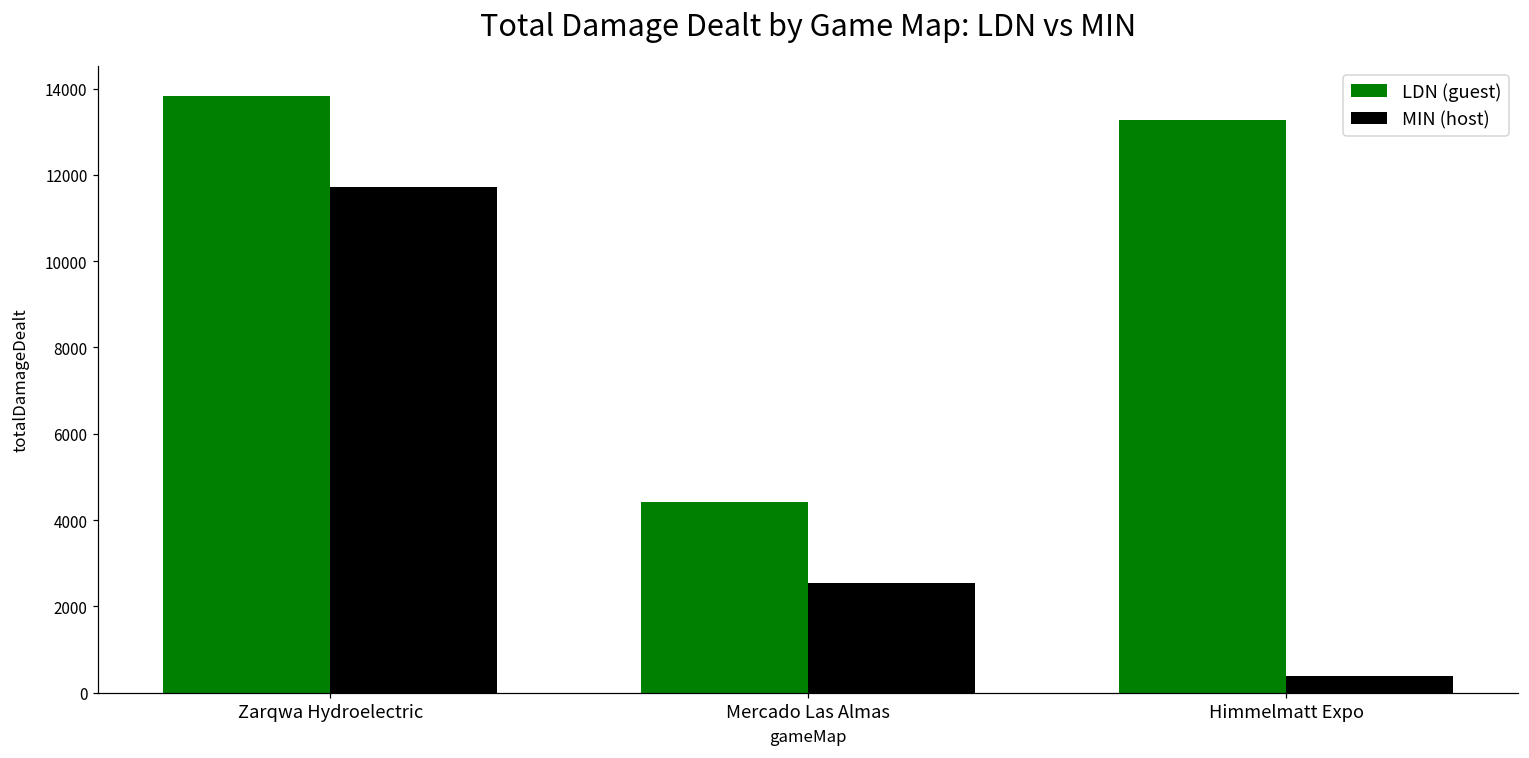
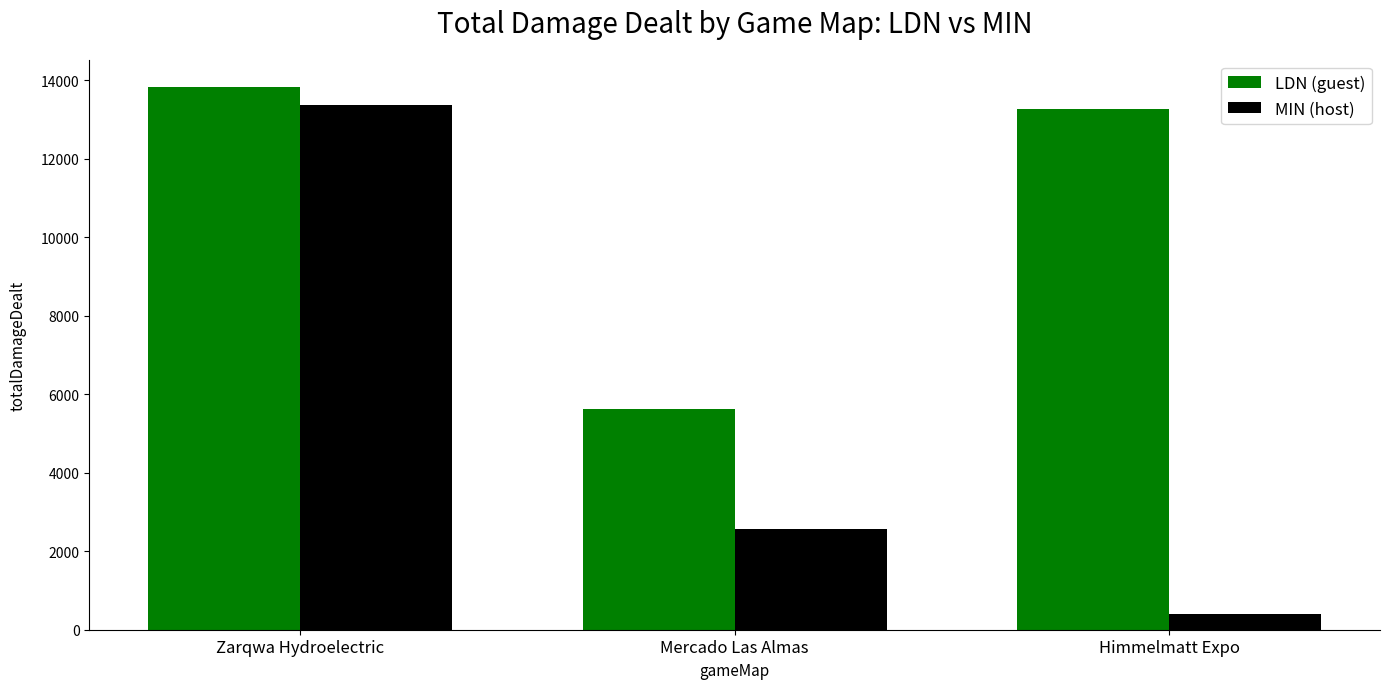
MIN (host), Zarqwa Hydroelectric: 11700 -> 13400
LDN (guest), Mercado Las Almas: 4400 -> 5600
